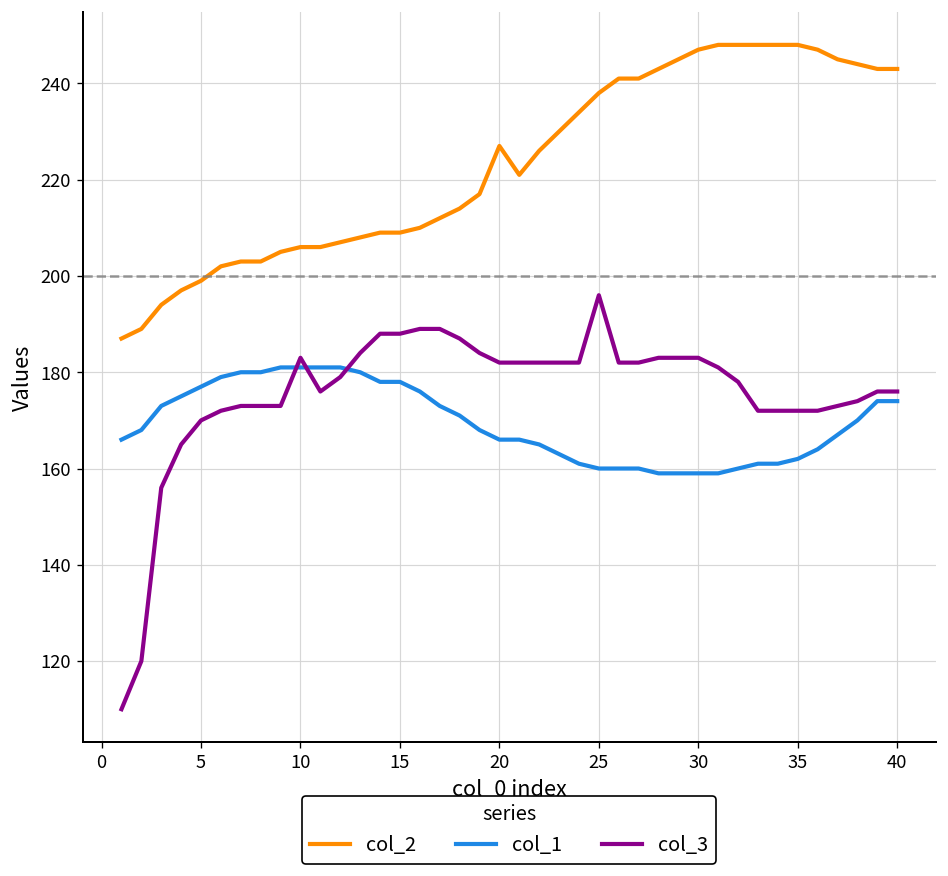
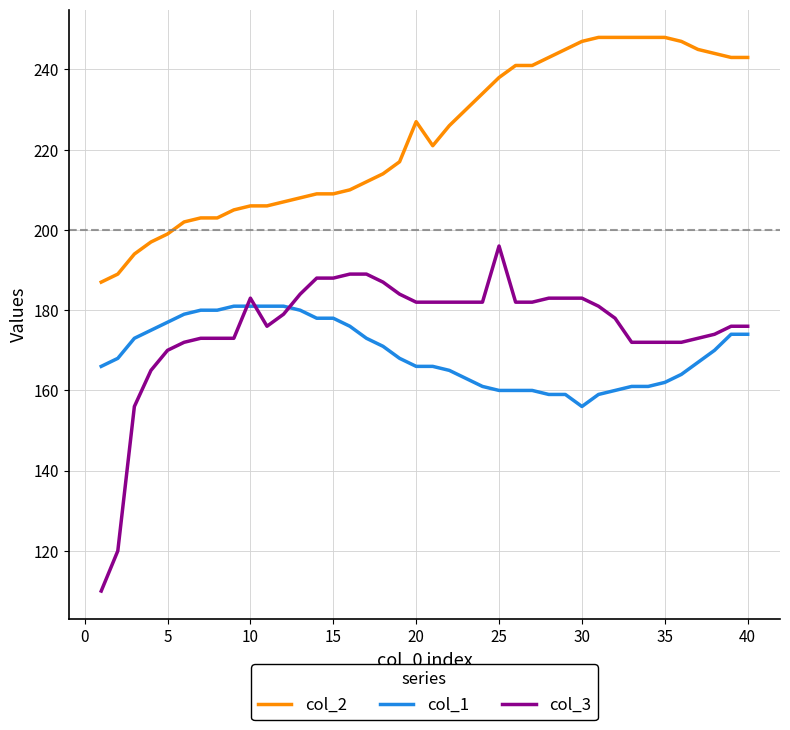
col_1, 30: 159 -> 156
